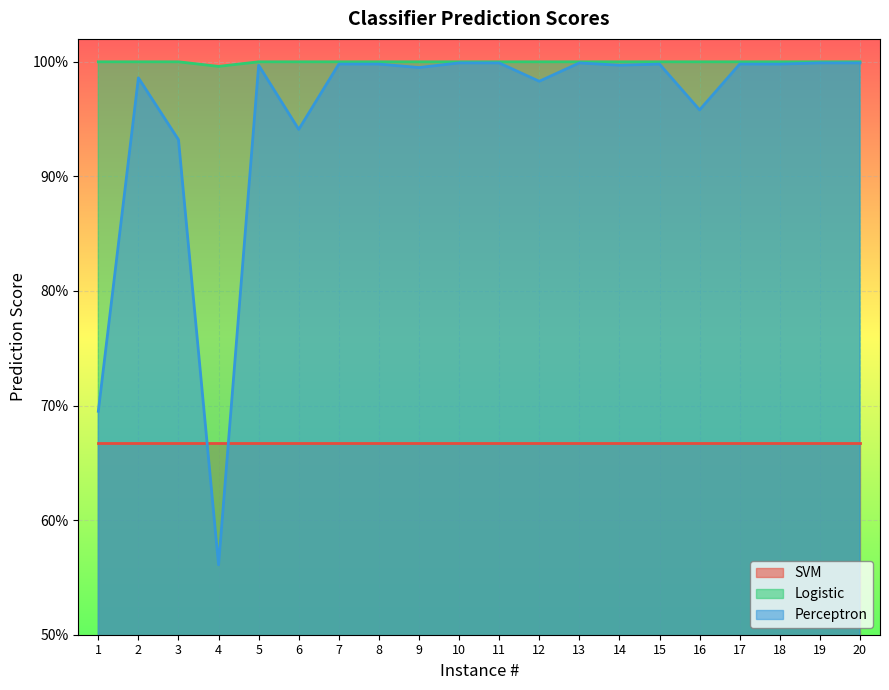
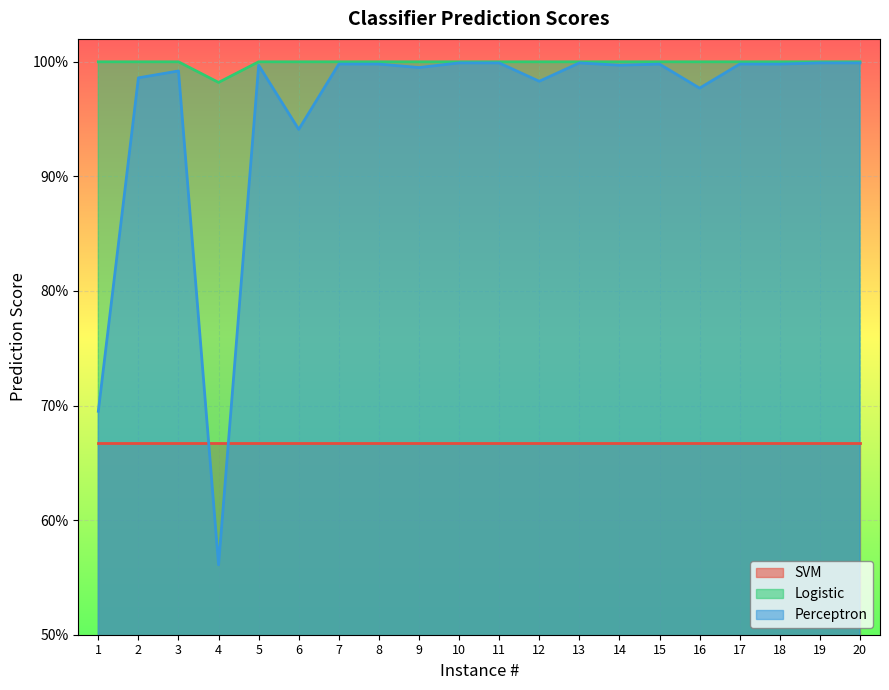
Perceptron, 3: 93.2% -> 99.2%
Logistic, 4: 99.6% -> 98.2%
Perceptron, 16: 95.8% -> 97.7%
